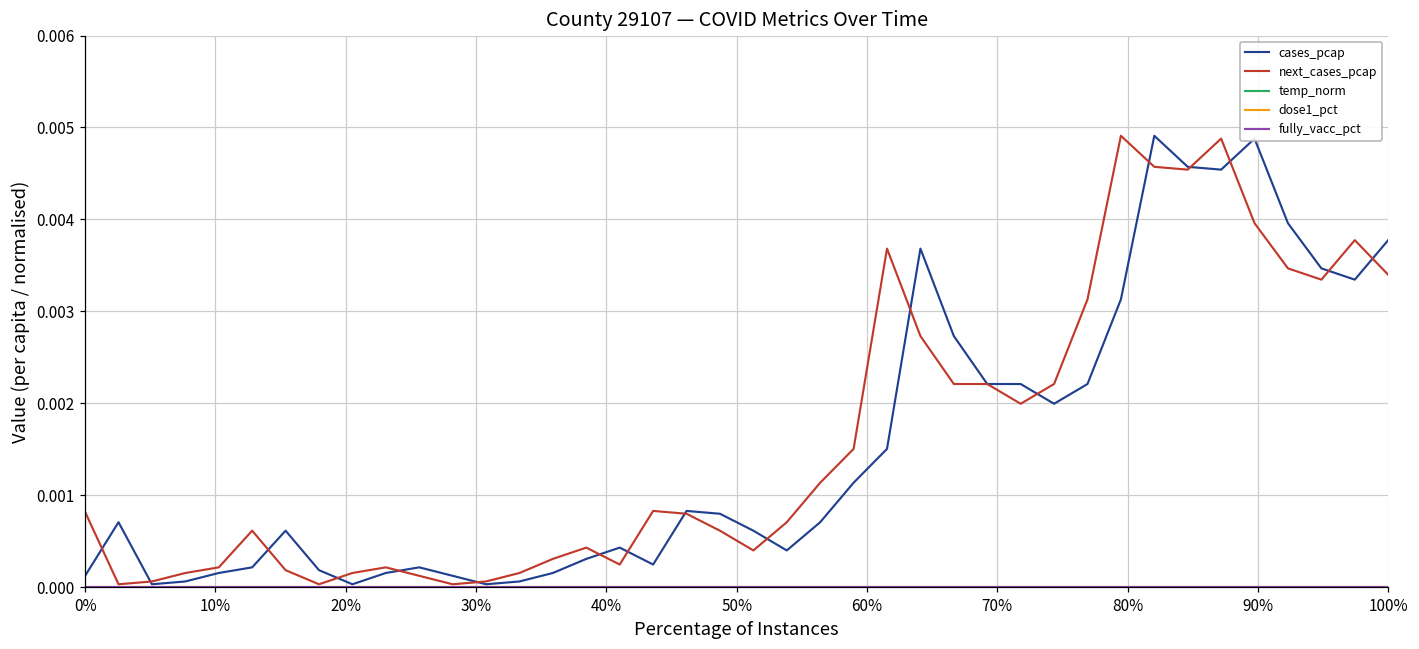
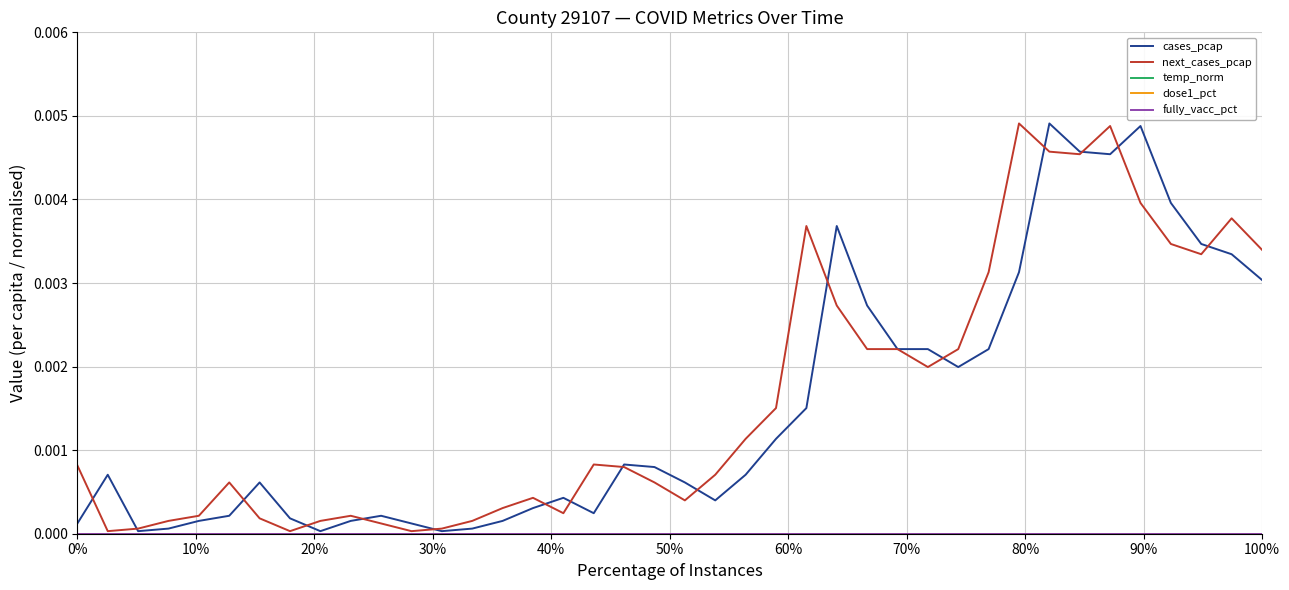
cases_pcap, 100%: 0.0038 -> 0.0030
